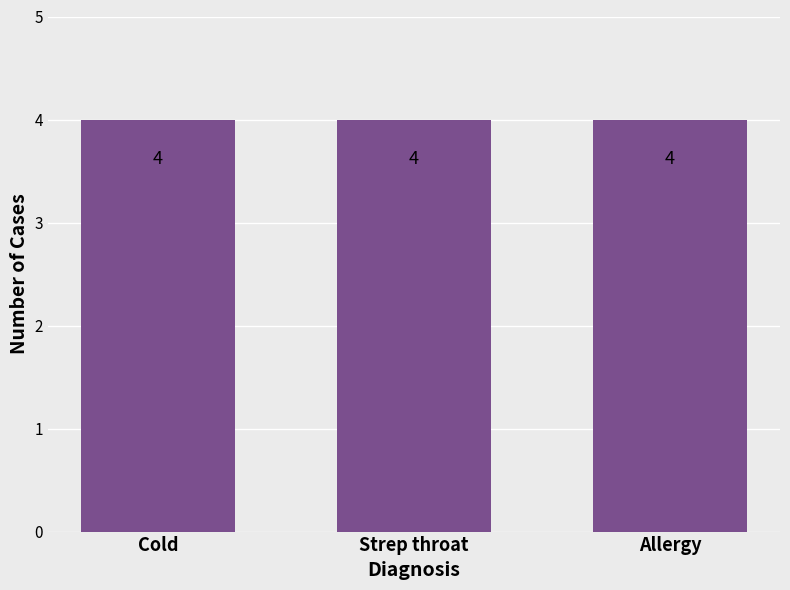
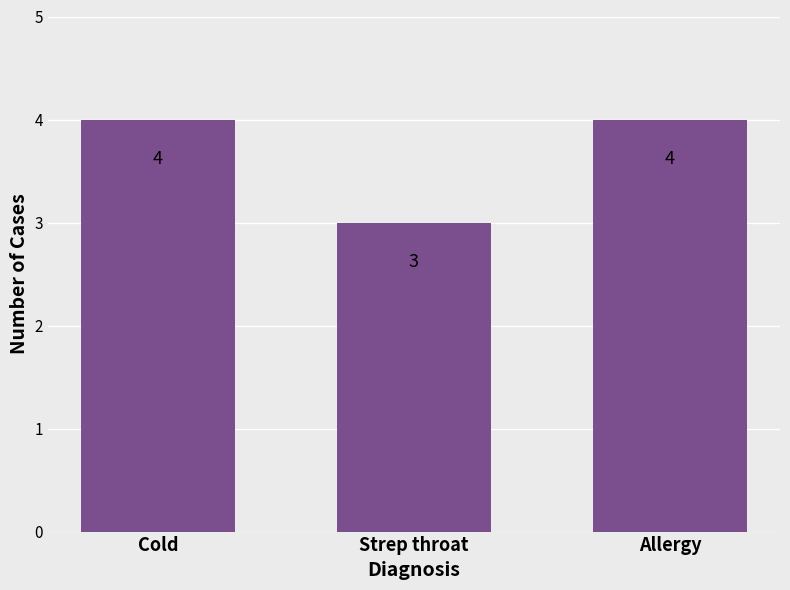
Strep throat: 4 -> 3
